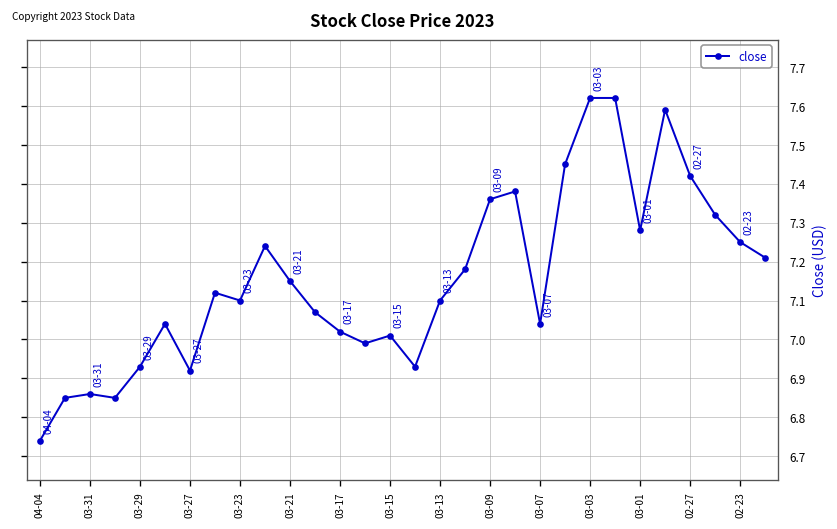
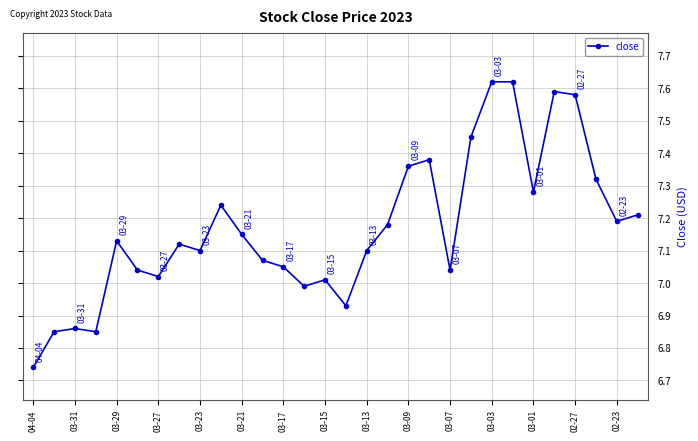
03-29: 6.93 -> 7.13
03-27: 6.92 -> 7.02
03-17: 7.02 -> 7.05
02-27: 7.42 -> 7.58
02-23: 7.25 -> 7.19
